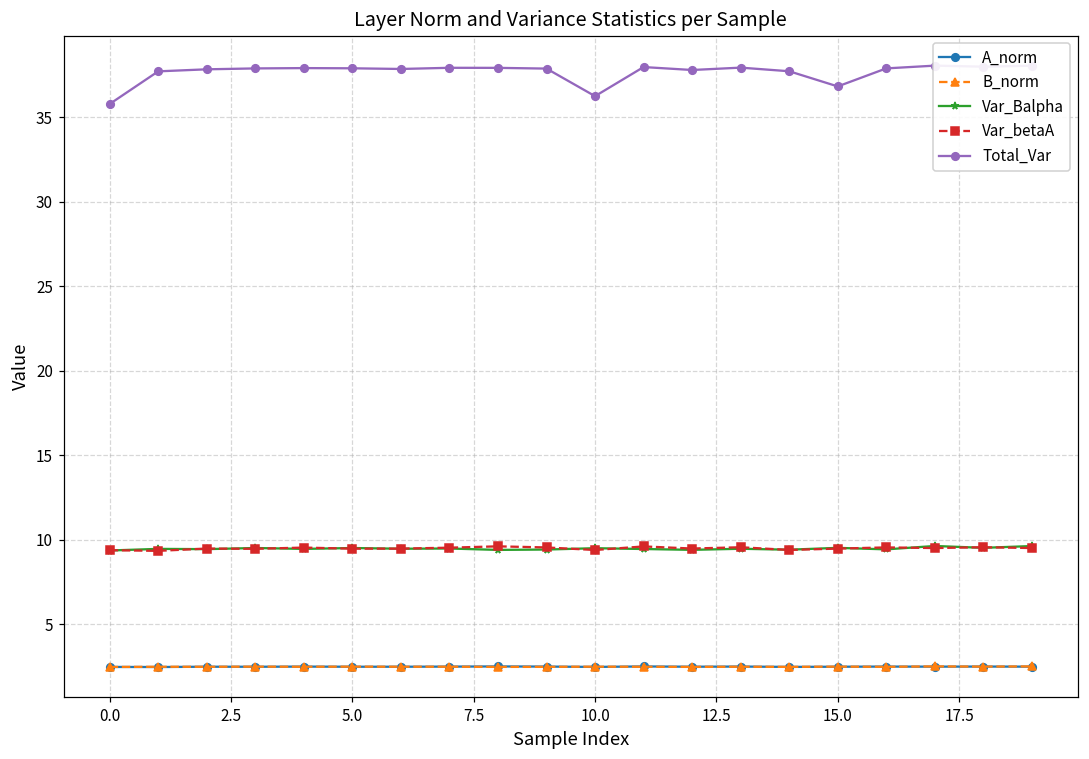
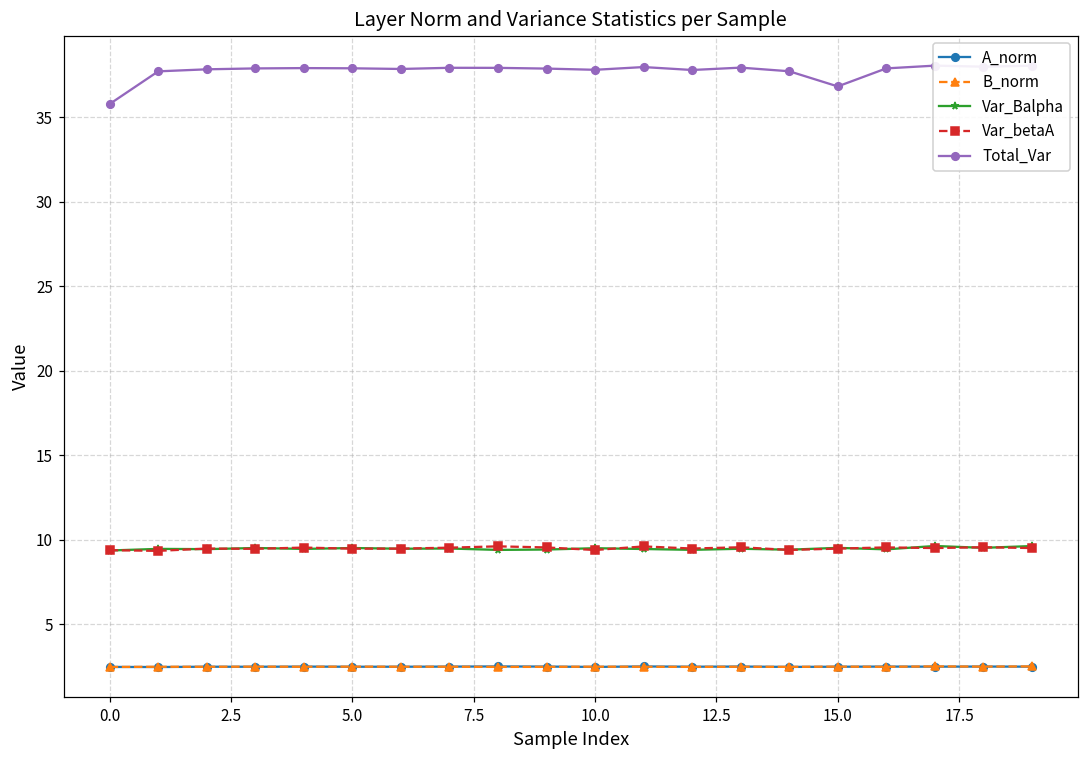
Total_Var, 10.0: 36.3 -> 37.8
